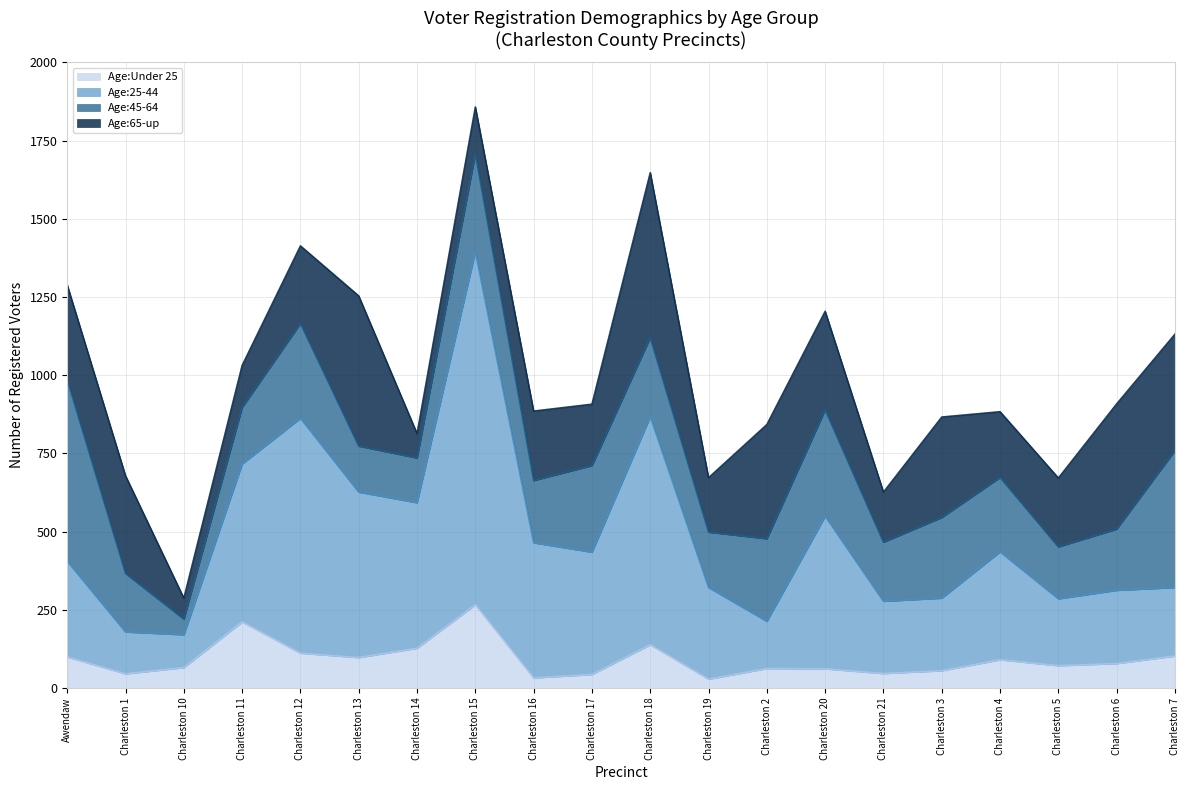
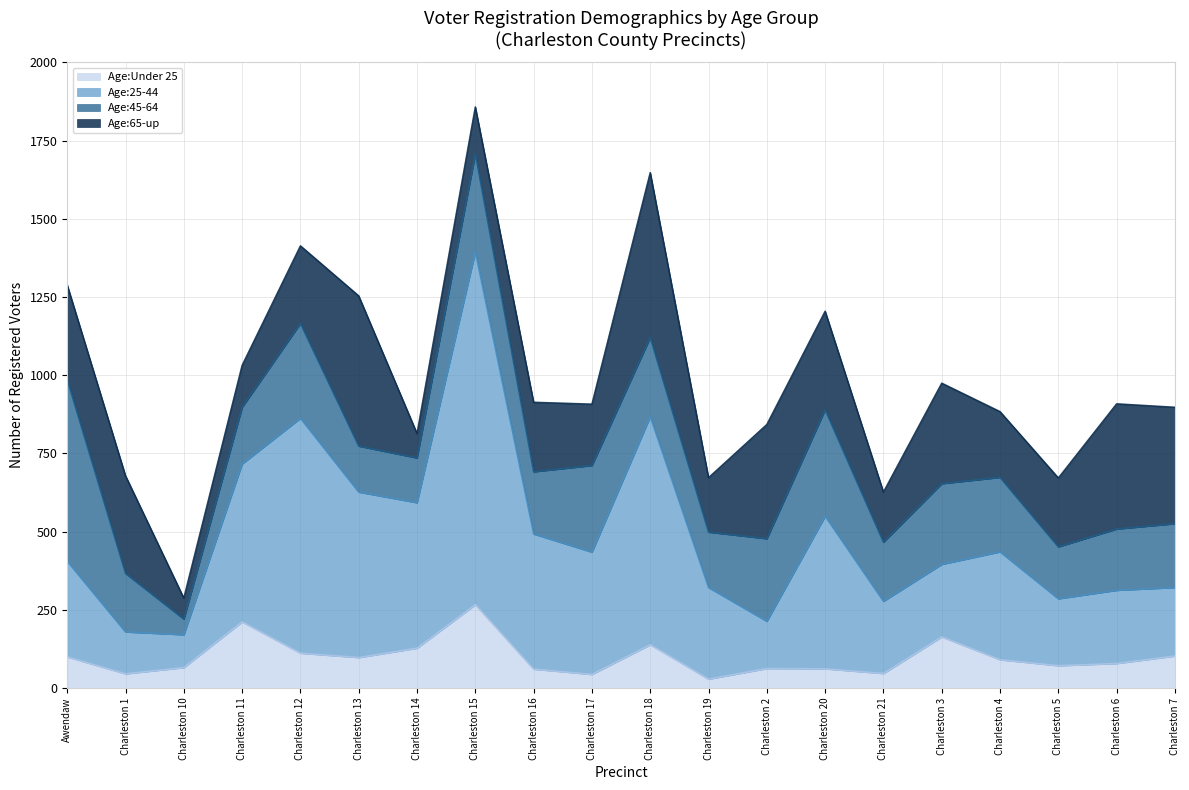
Age:Under 25, Charleston 16: 30 -> 60
Age:Under 25, Charleston 3: 60 -> 160
Age:45-64, Charleston 7: 440 -> 200
